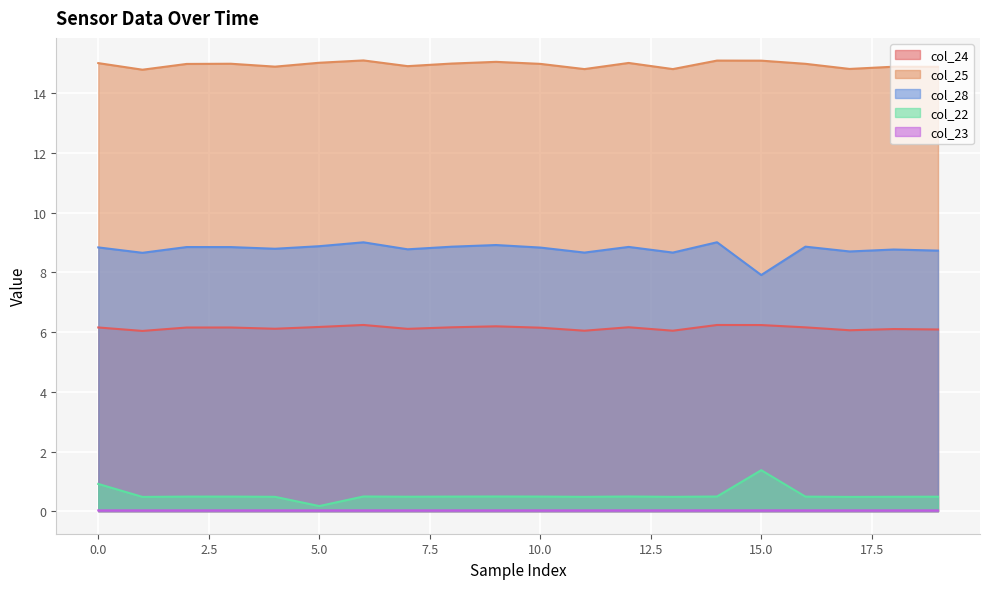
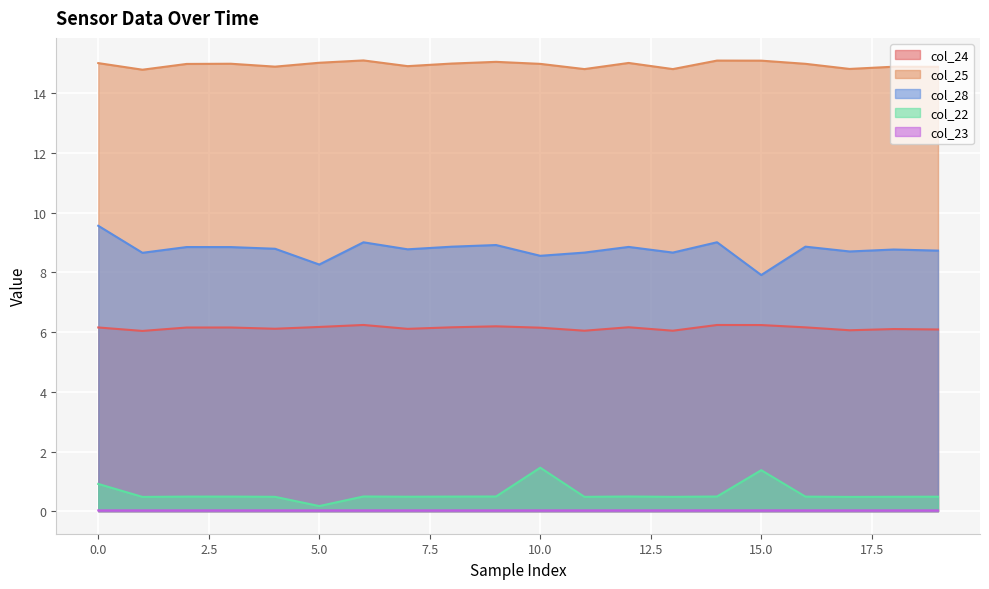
col_28, 0.0: 8.8 -> 9.6
col_28, 5.0: 8.9 -> 8.3
col_28, 10.0: 8.8 -> 8.6
col_22, 10.0: 0.5 -> 1.5
